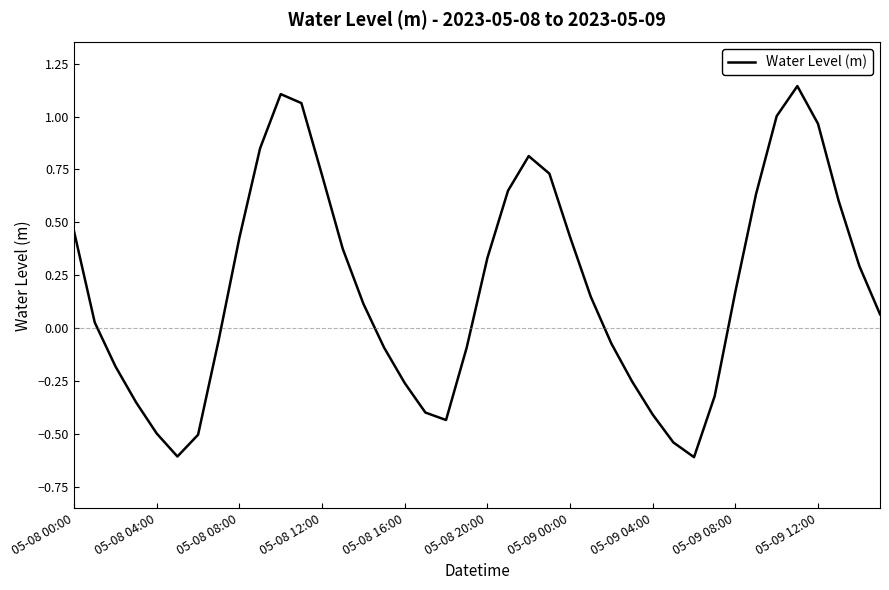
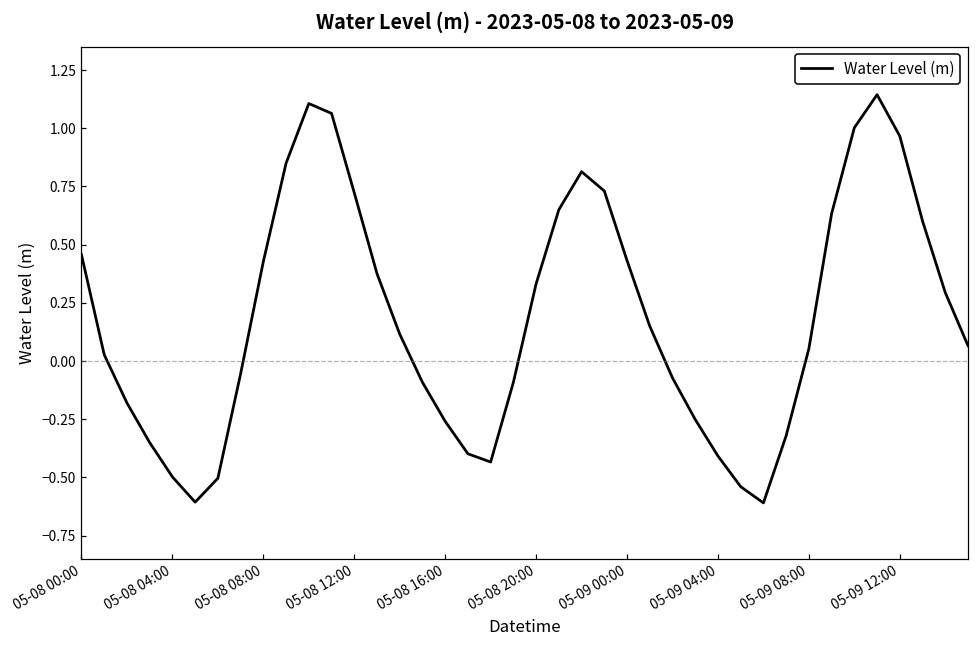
05-09 08:00: 0.17 -> 0.05
